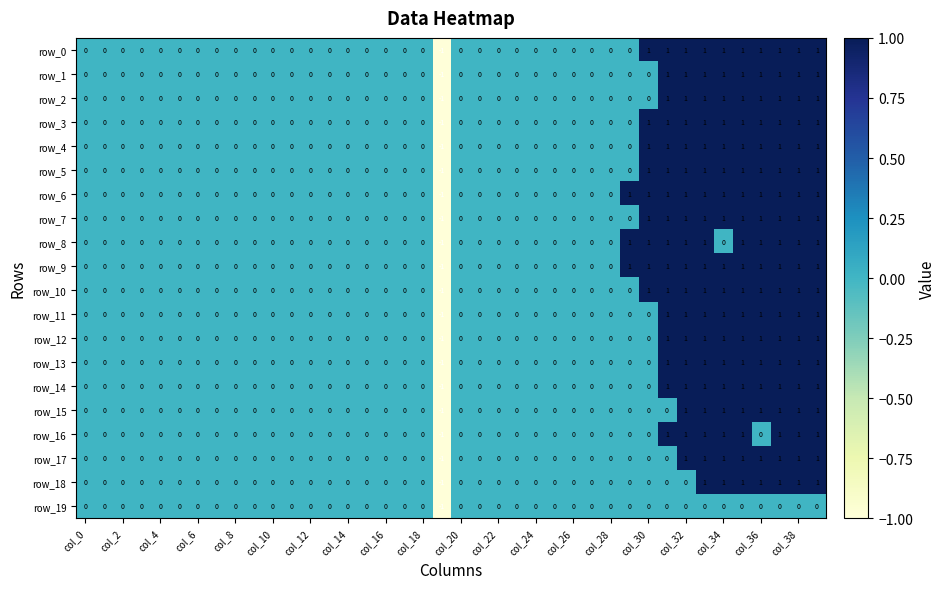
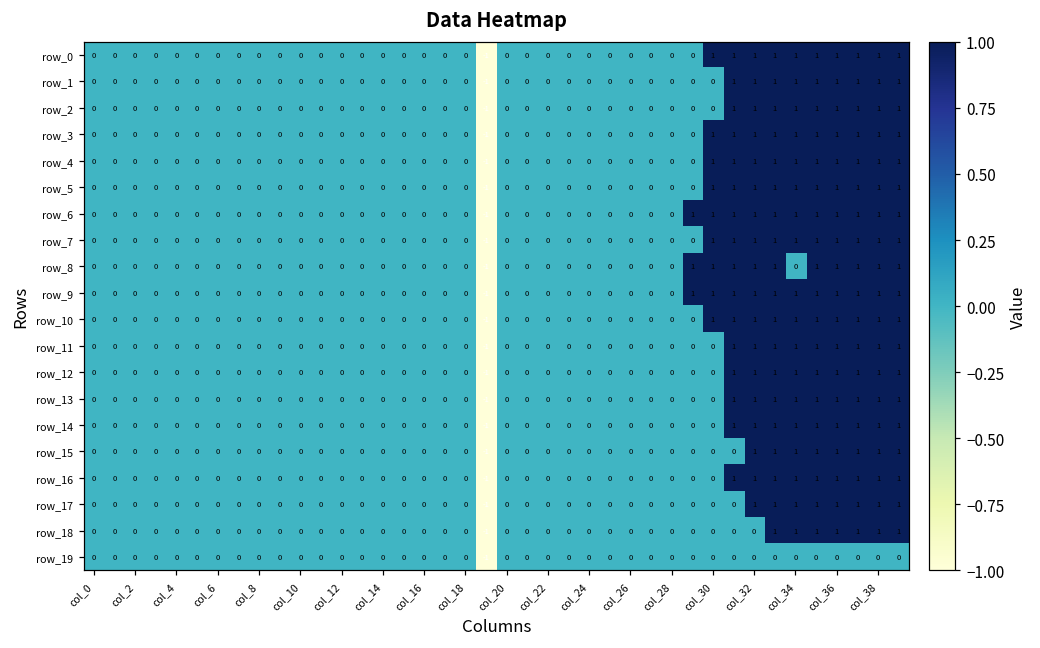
row_16, col_36: 0 -> 1
